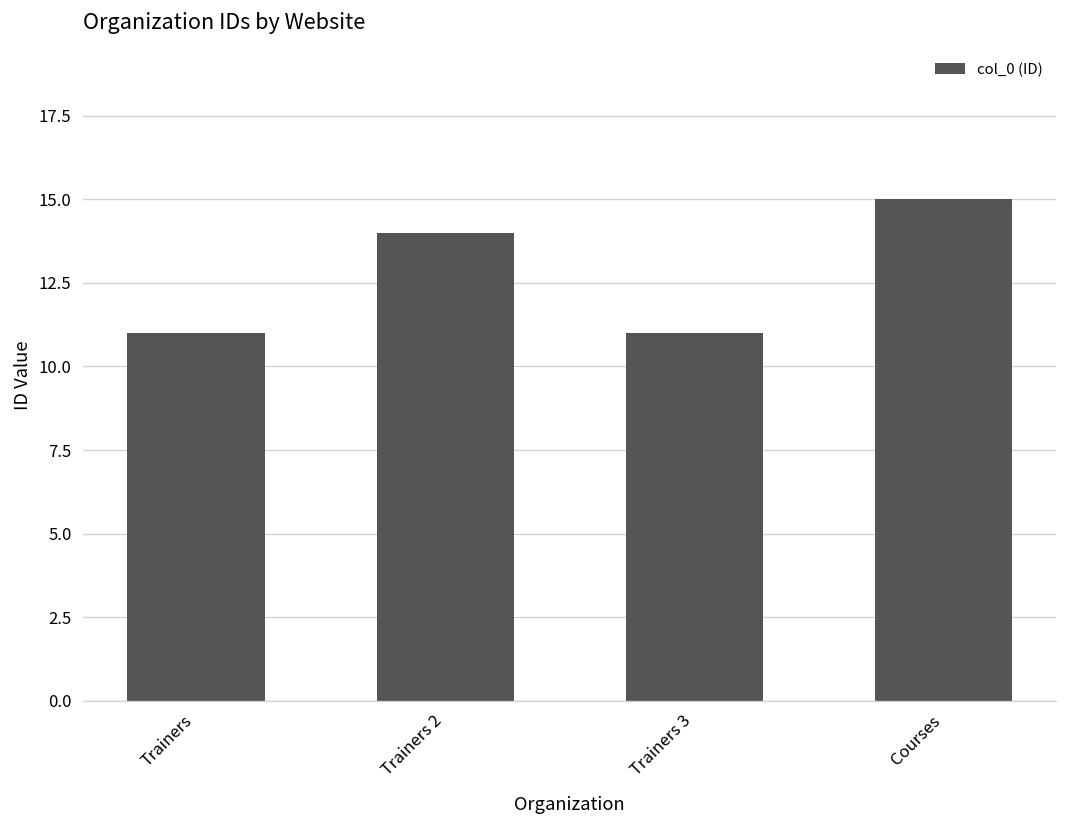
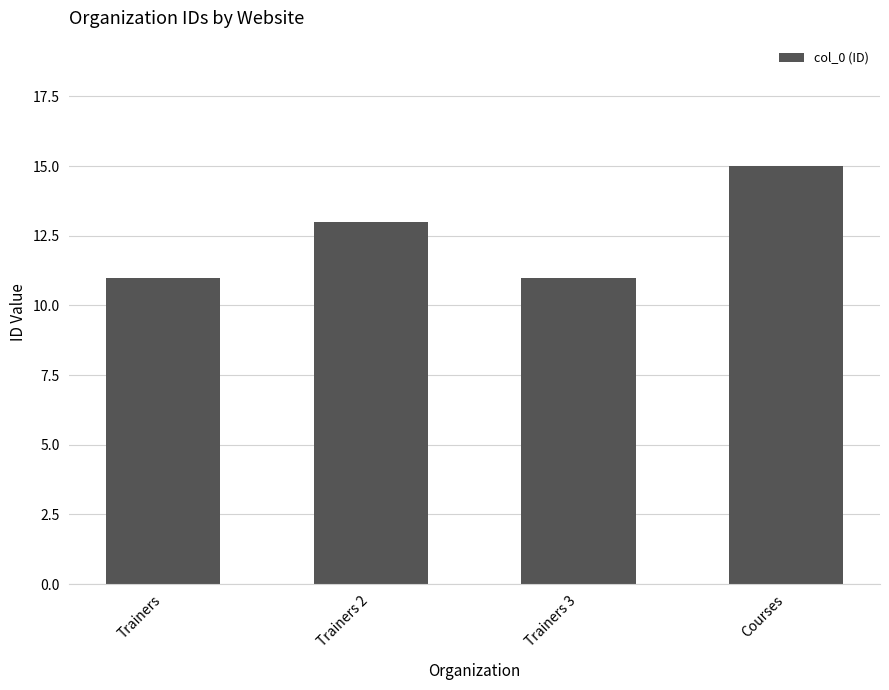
Trainers 2: 14 -> 13
